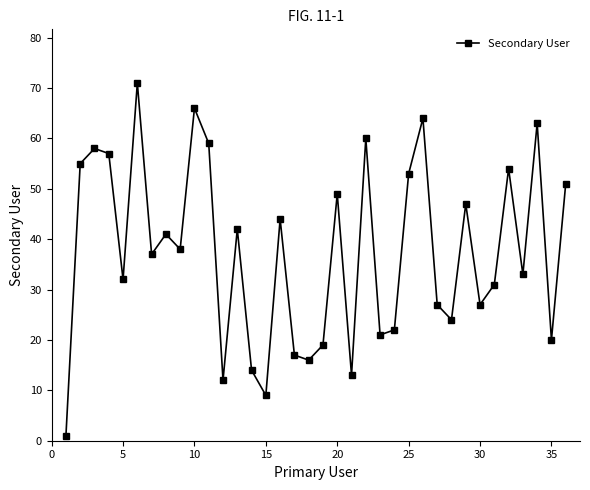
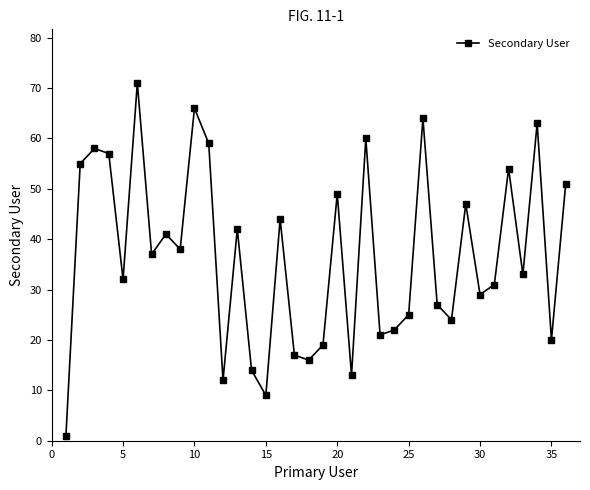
25: 53 -> 25
30: 27 -> 29
